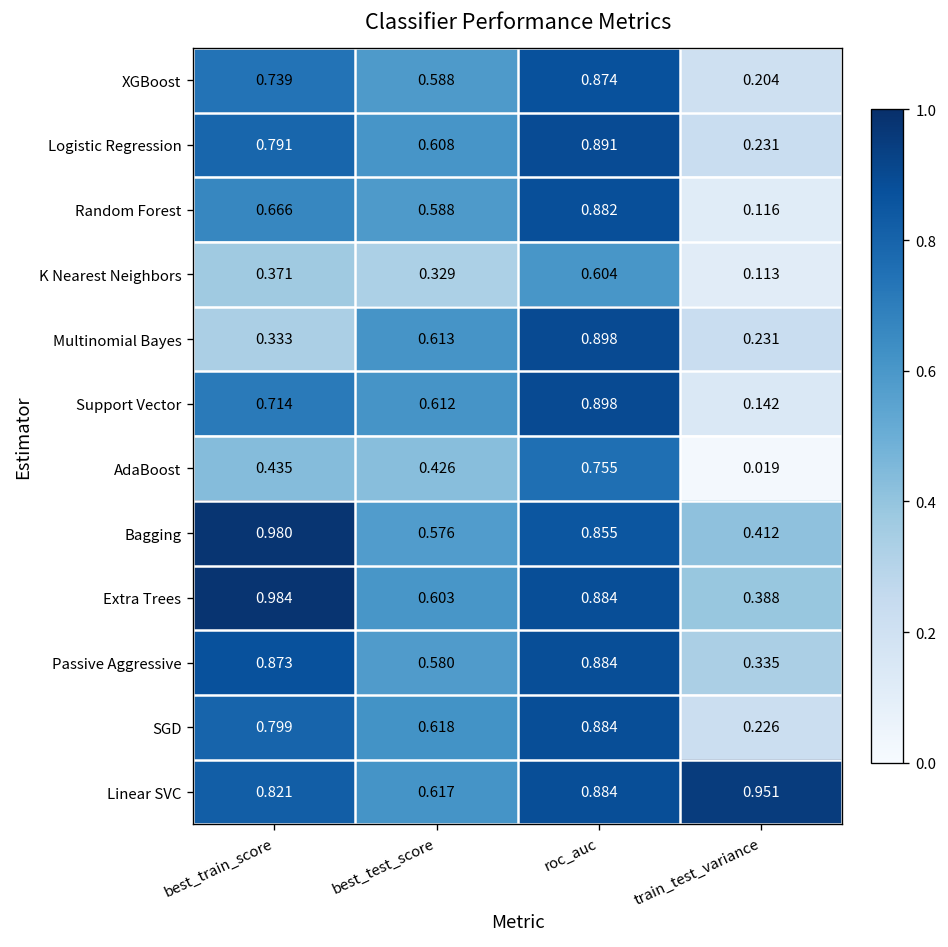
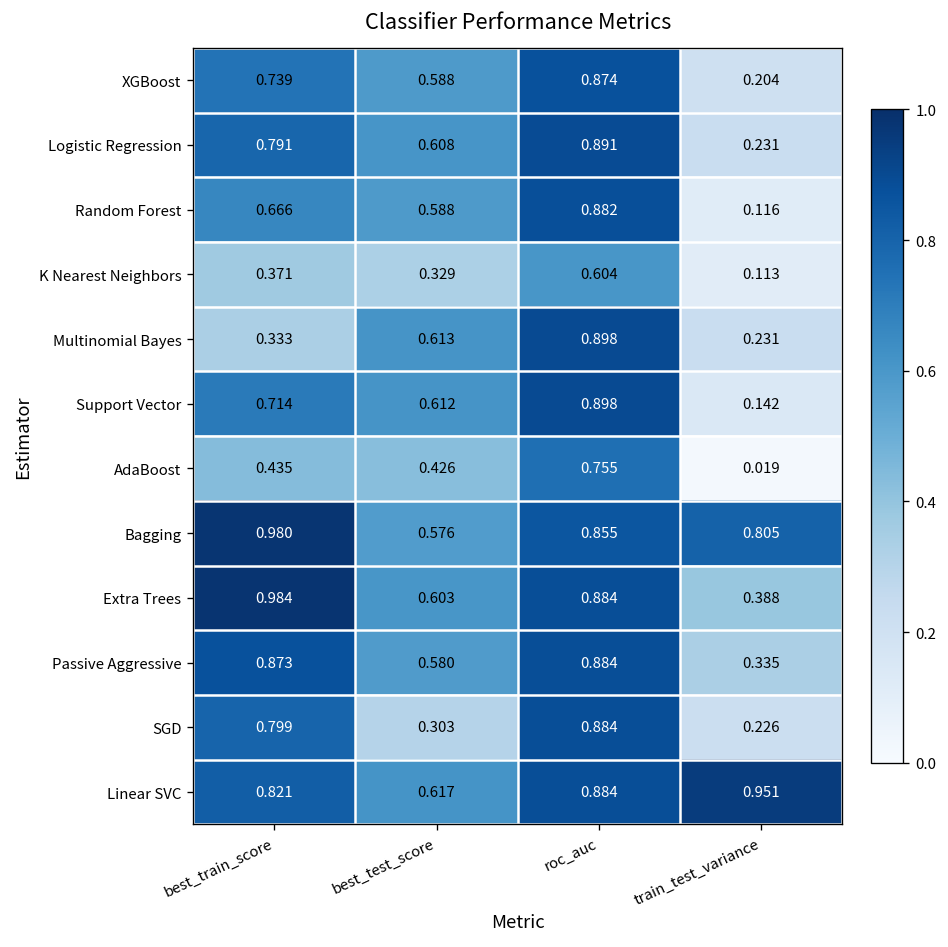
Bagging, train_test_variance: 0.412 -> 0.805
SGD, best_test_score: 0.618 -> 0.303
